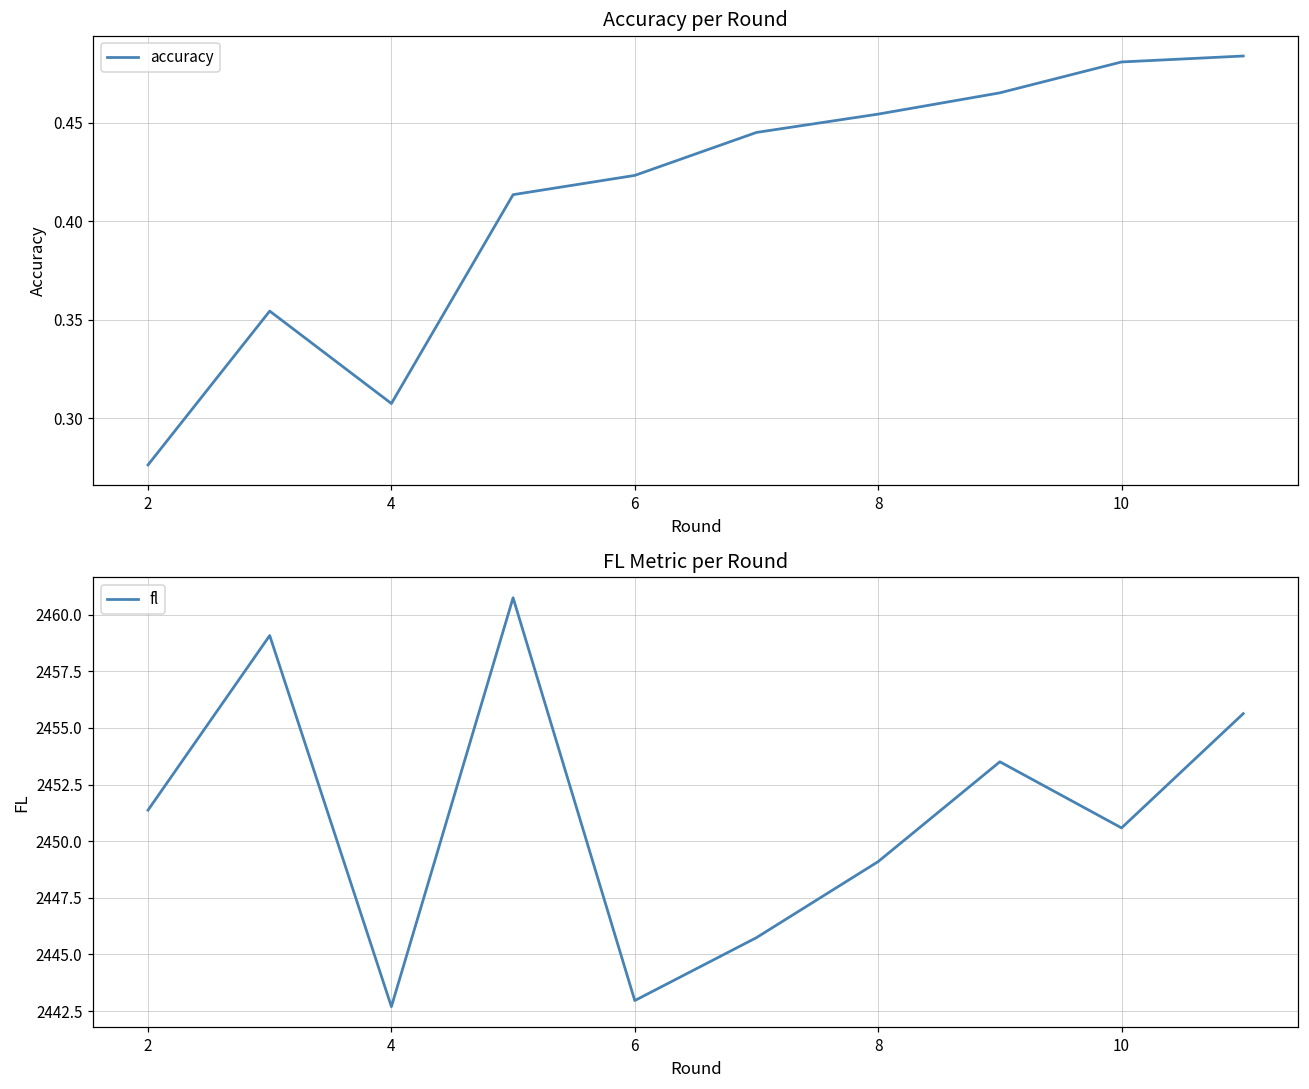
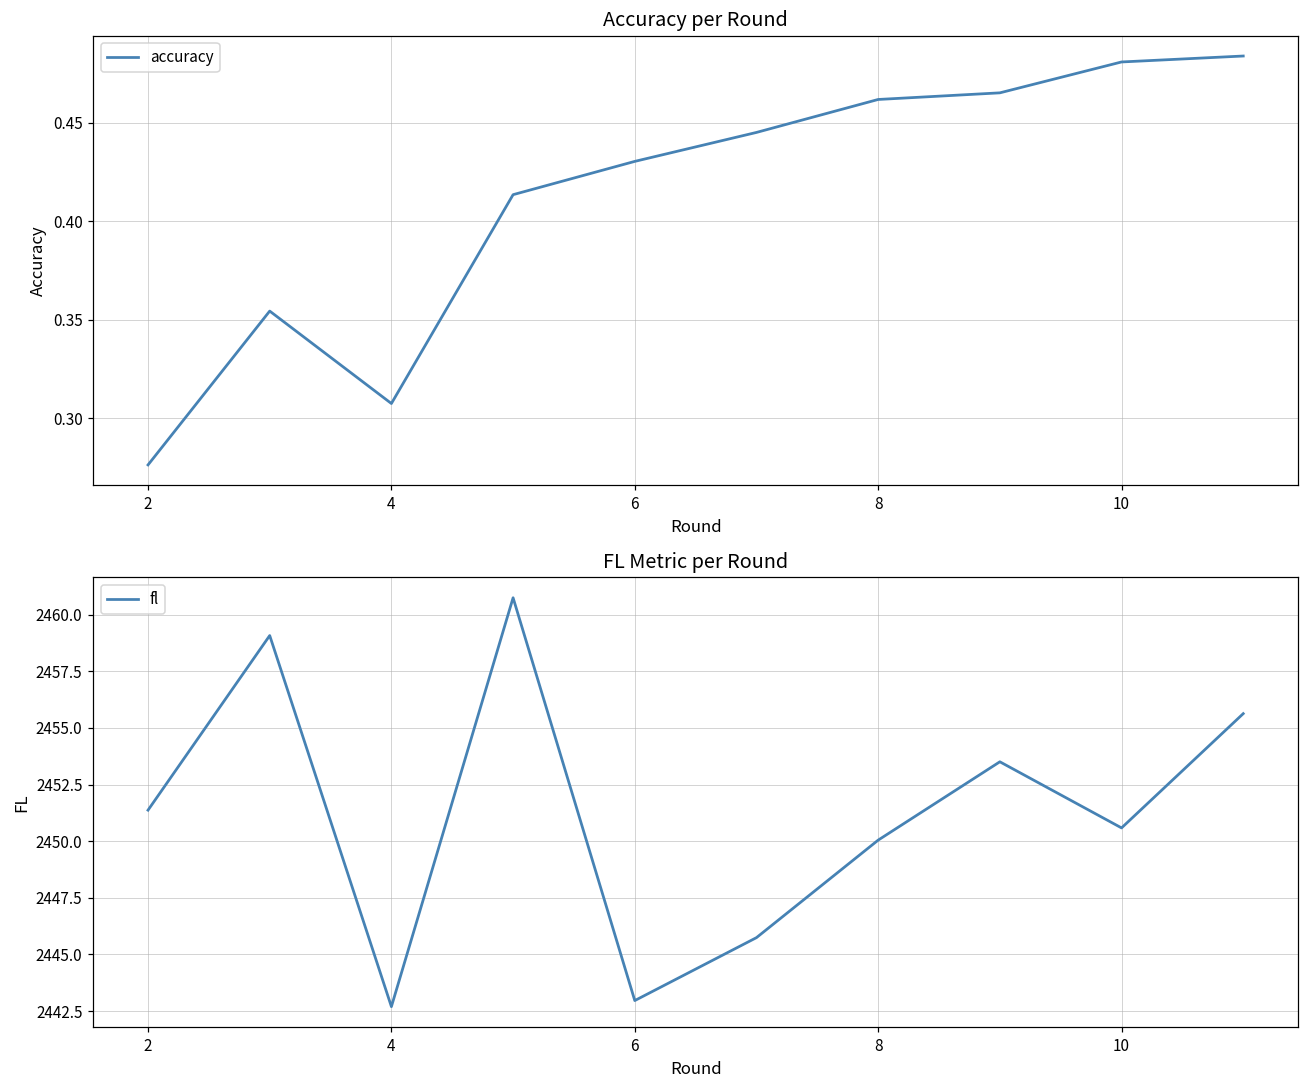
Accuracy per Round, 6: 0.423 -> 0.431
Accuracy per Round, 8: 0.454 -> 0.462
FL Metric per Round, 8: 2449.1 -> 2450.0
